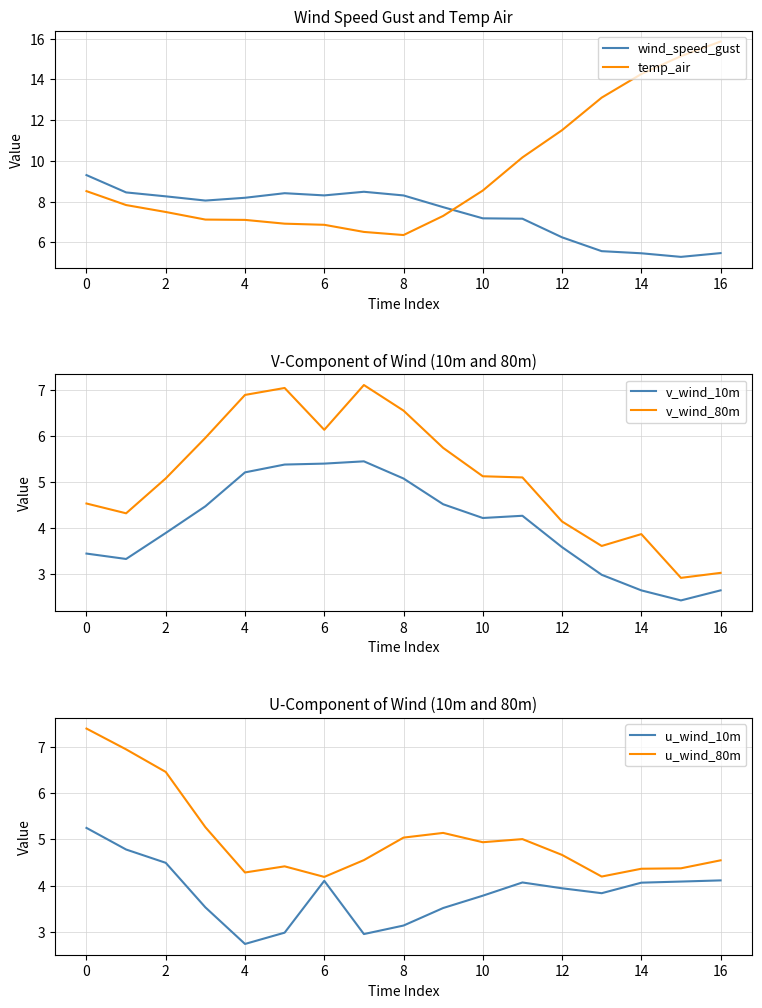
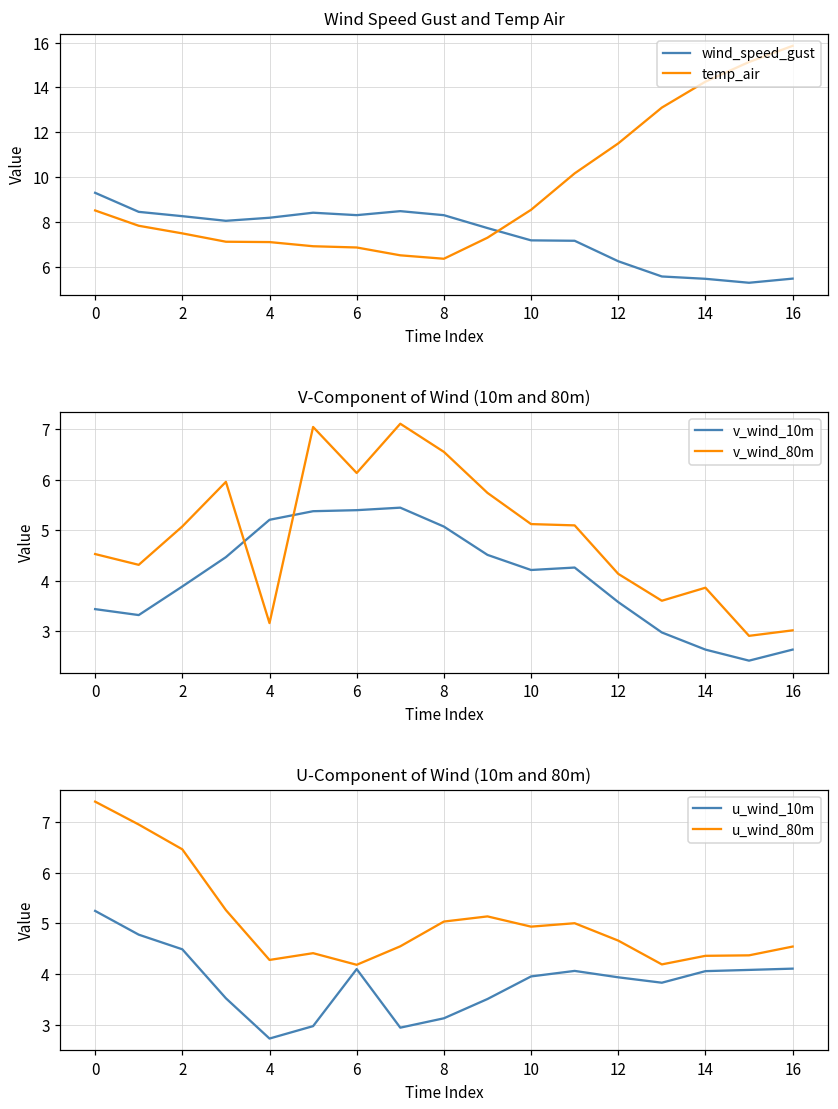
V-Component of Wind (10m and 80m), v_wind_80m, 4: 6.9 -> 3.2
U-Component of Wind (10m and 80m), u_wind_10m, 10: 3.8 -> 4.0
